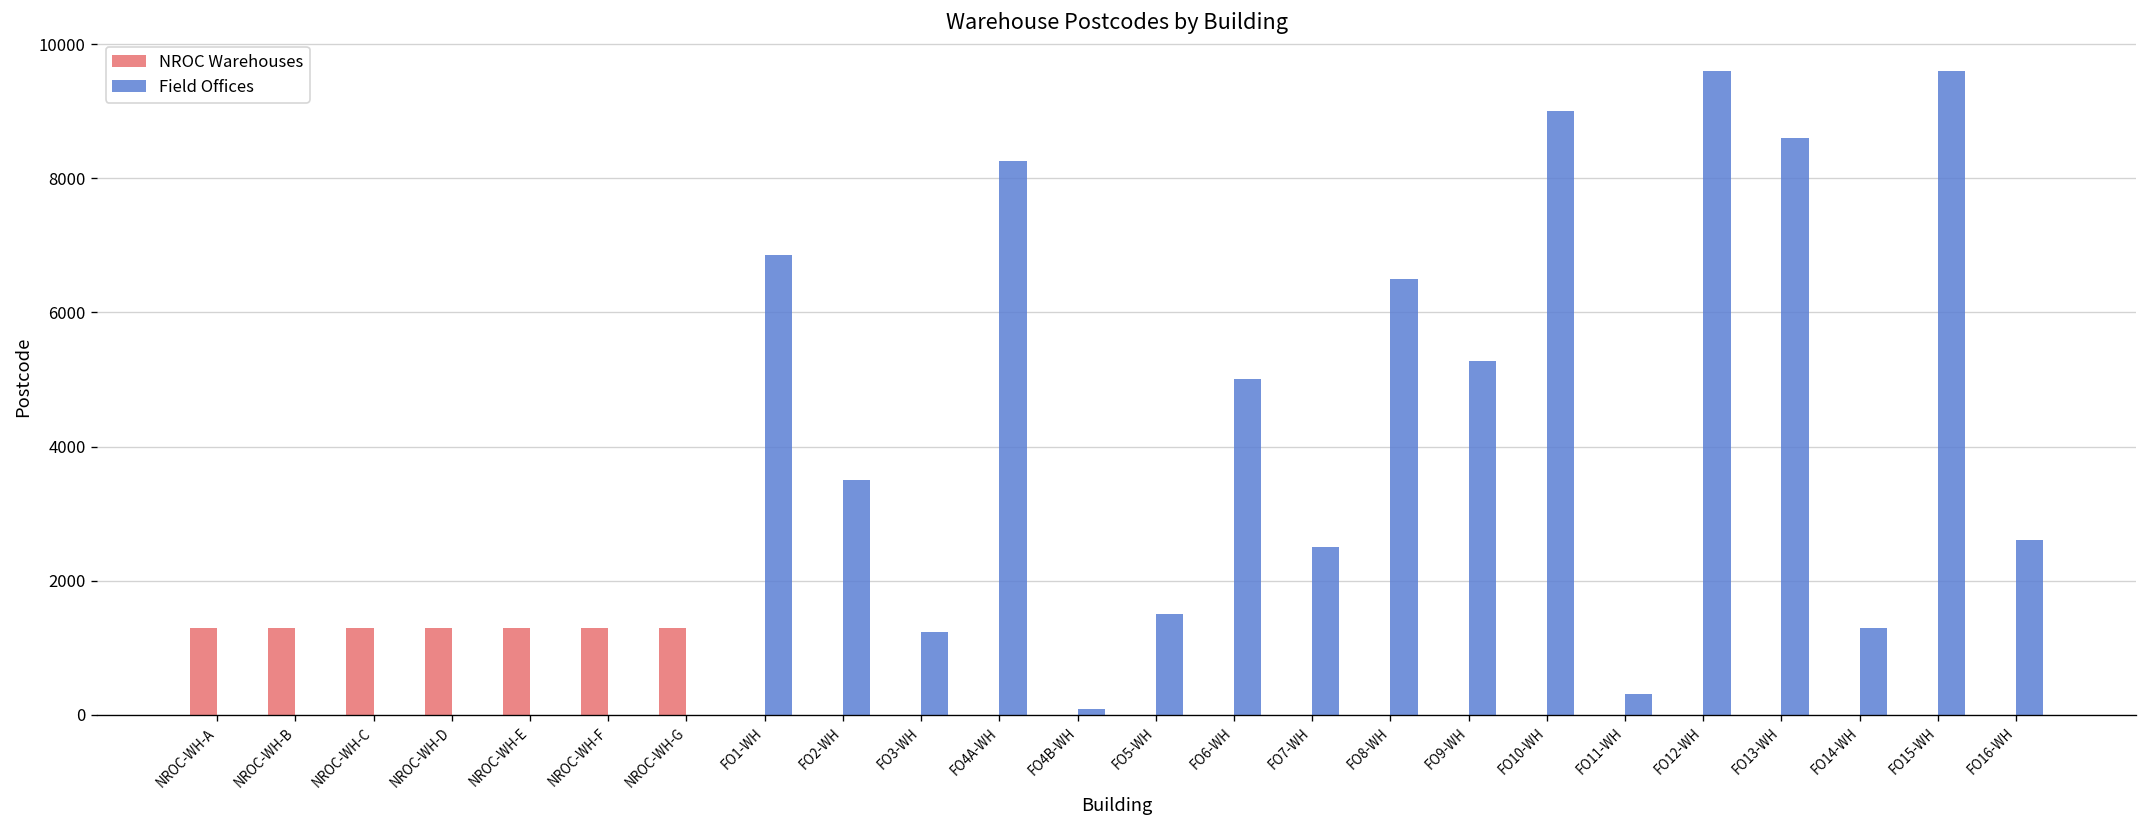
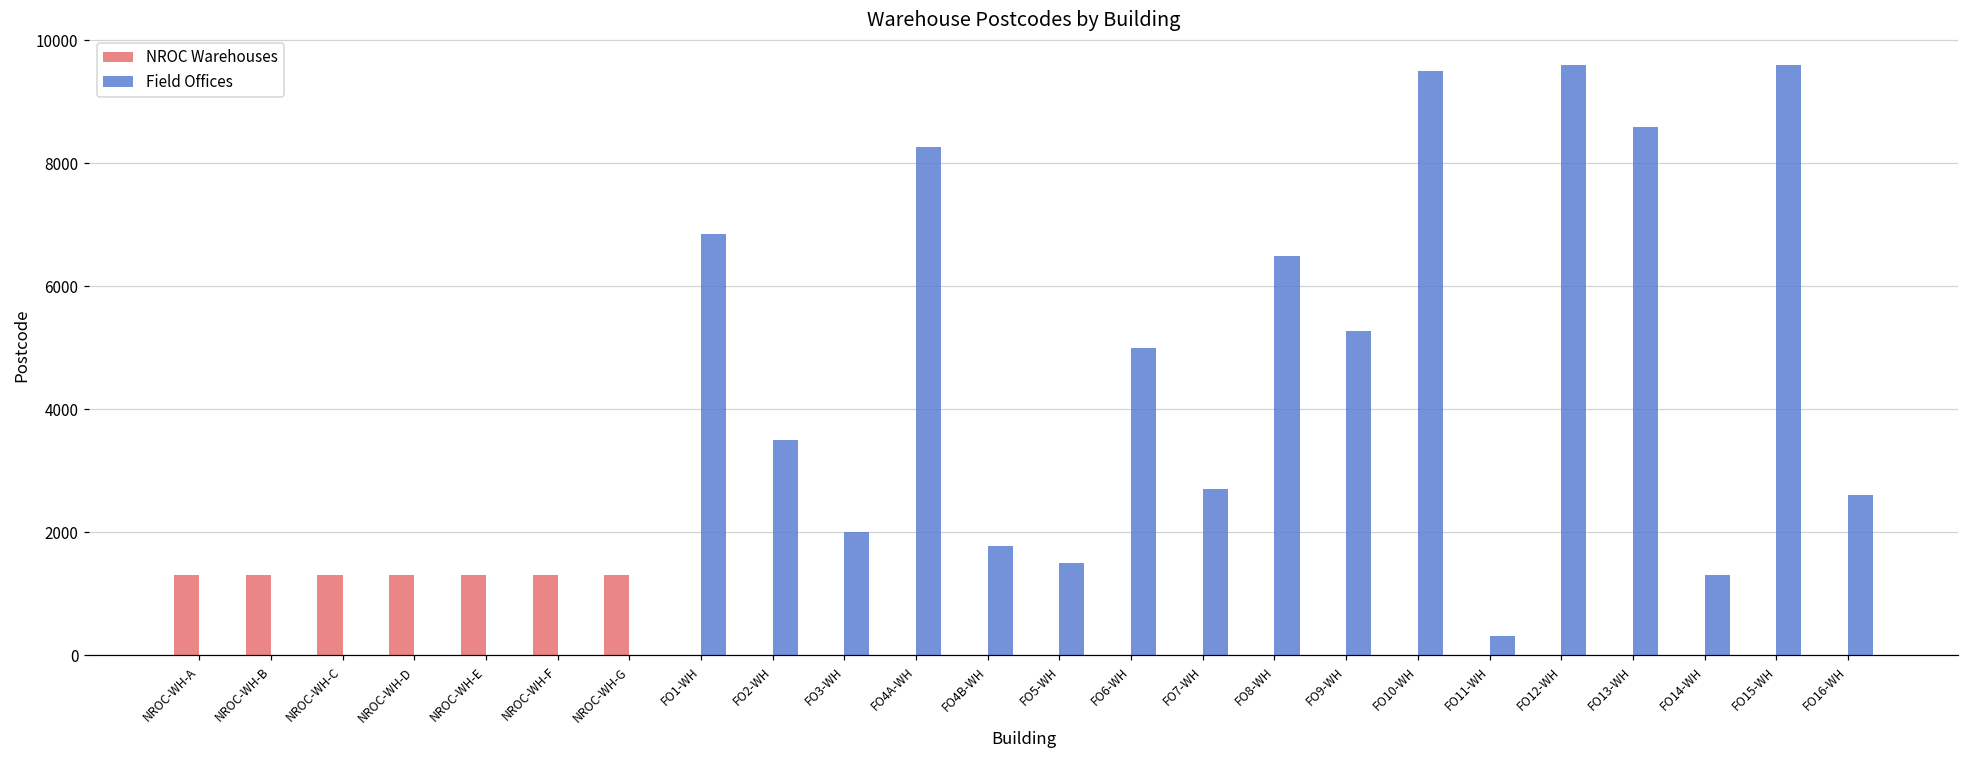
Field Offices, FO3-WH: 1200 -> 2000
Field Offices, FO4B-WH: 100 -> 1800
Field Offices, FO7-WH: 2500 -> 2700
Field Offices, FO10-WH: 9000 -> 9500
